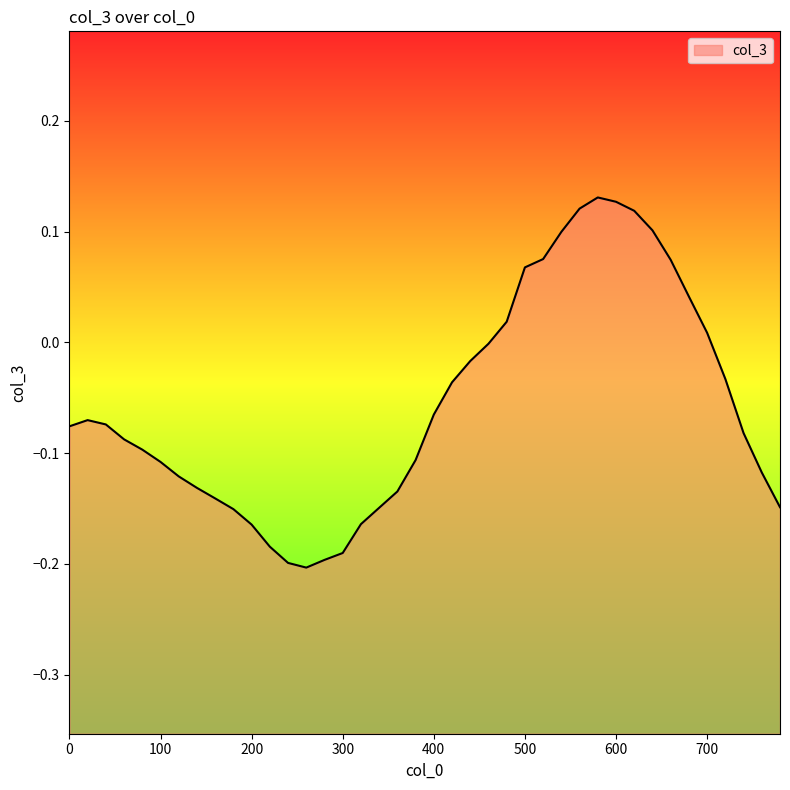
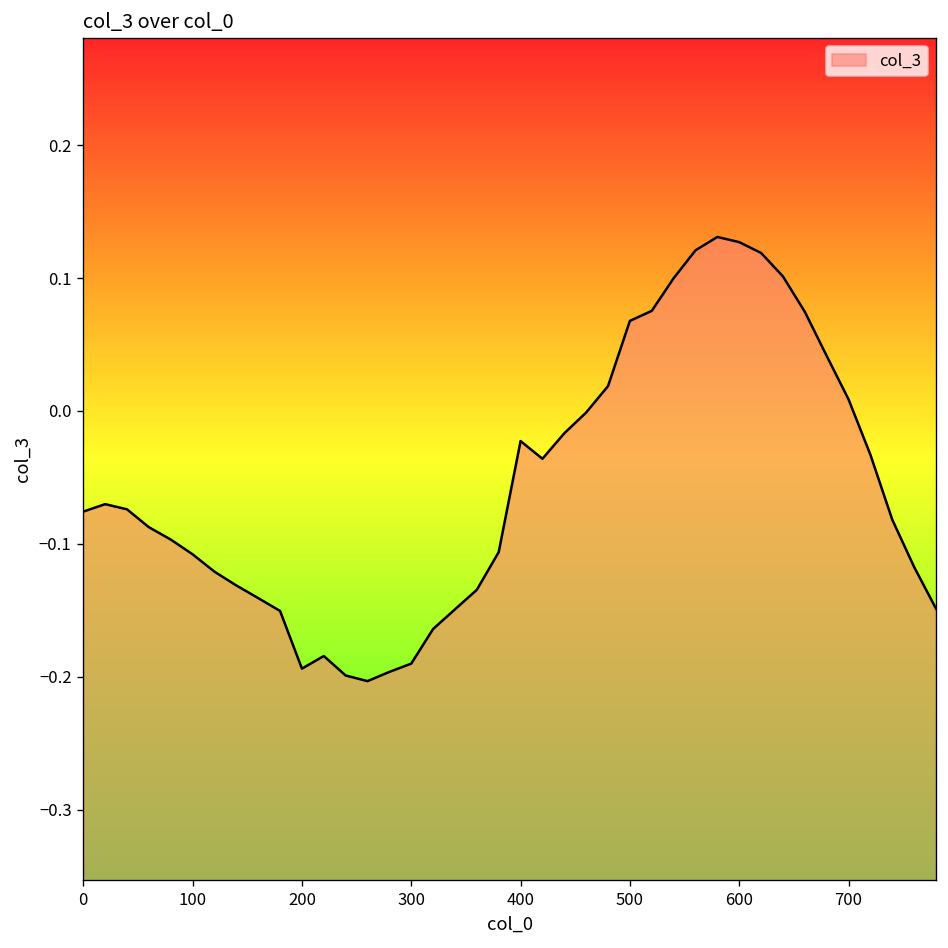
200: -0.164 -> -0.194
400: -0.065 -> -0.023
